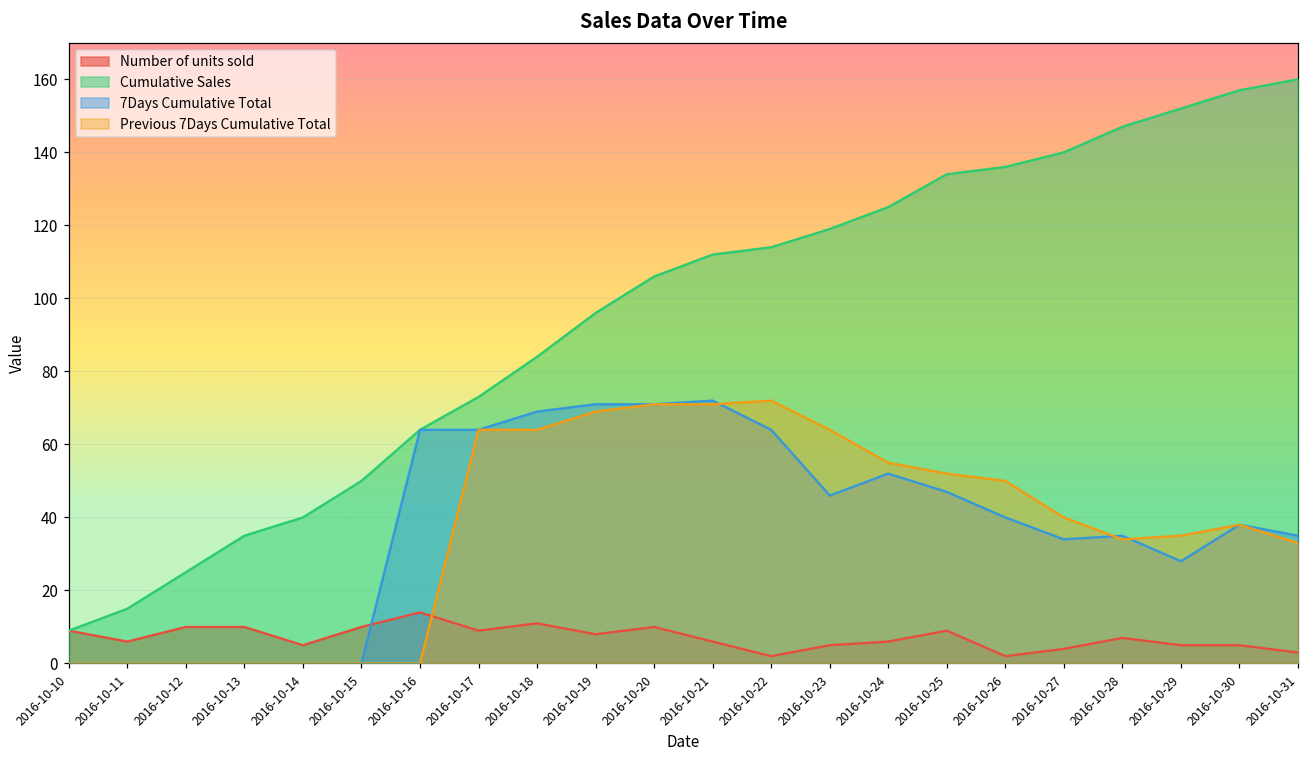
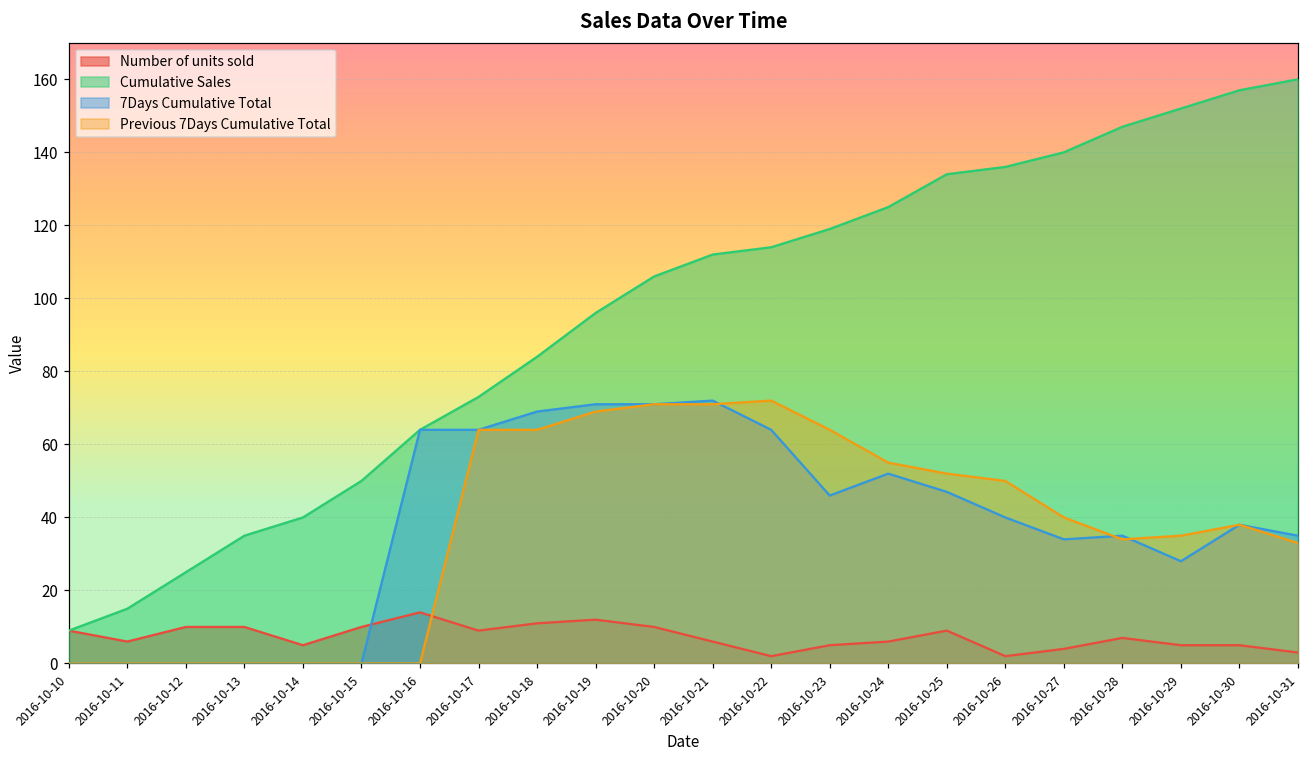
Number of units sold, 2016-10-19: 8 -> 12
